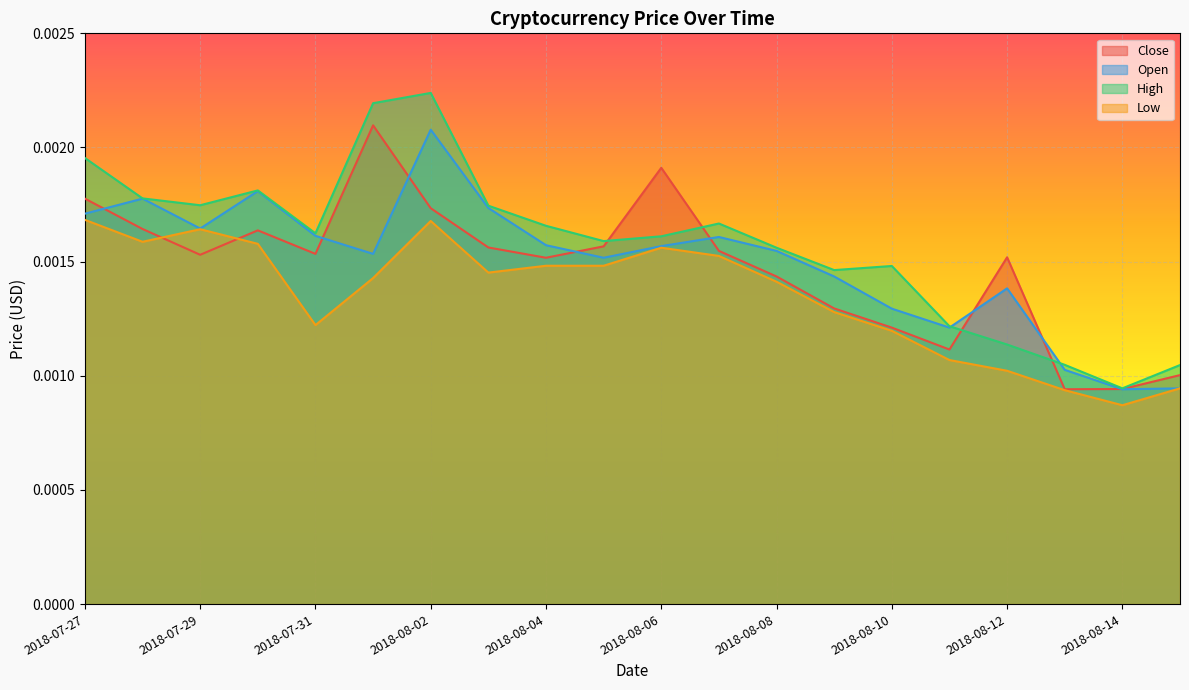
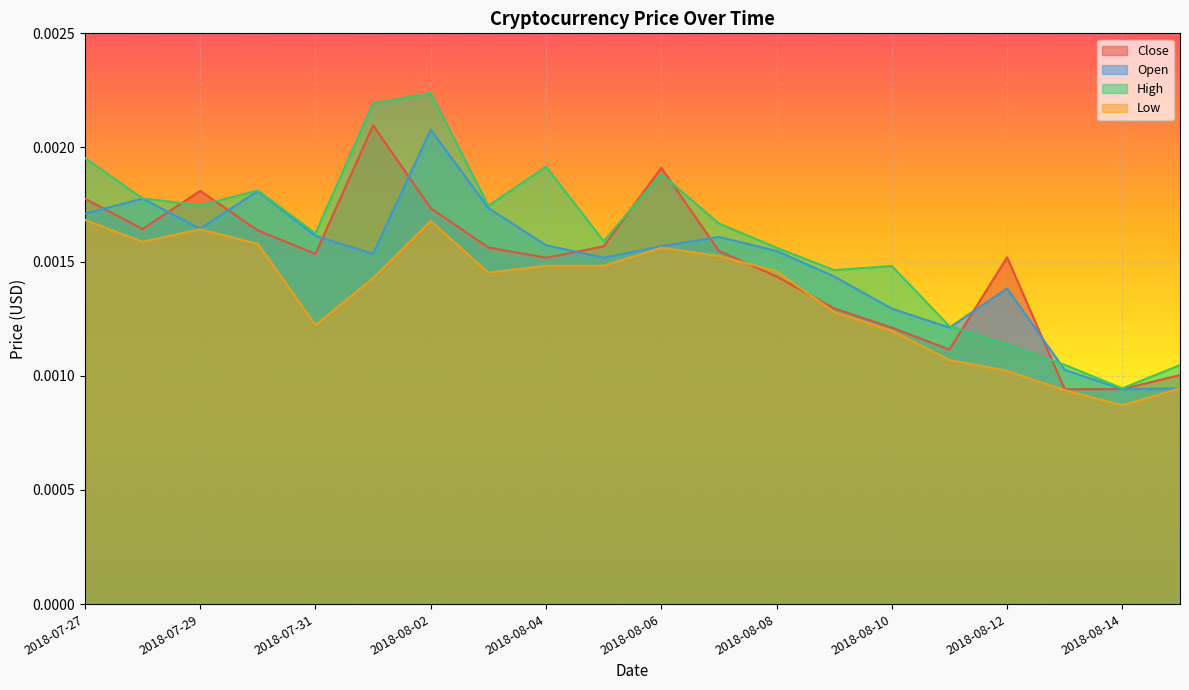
Close, 2018-07-29: 0.00153 -> 0.00181
High, 2018-08-04: 0.00166 -> 0.00192
High, 2018-08-06: 0.00161 -> 0.00188
Low, 2018-08-08: 0.00141 -> 0.00146
